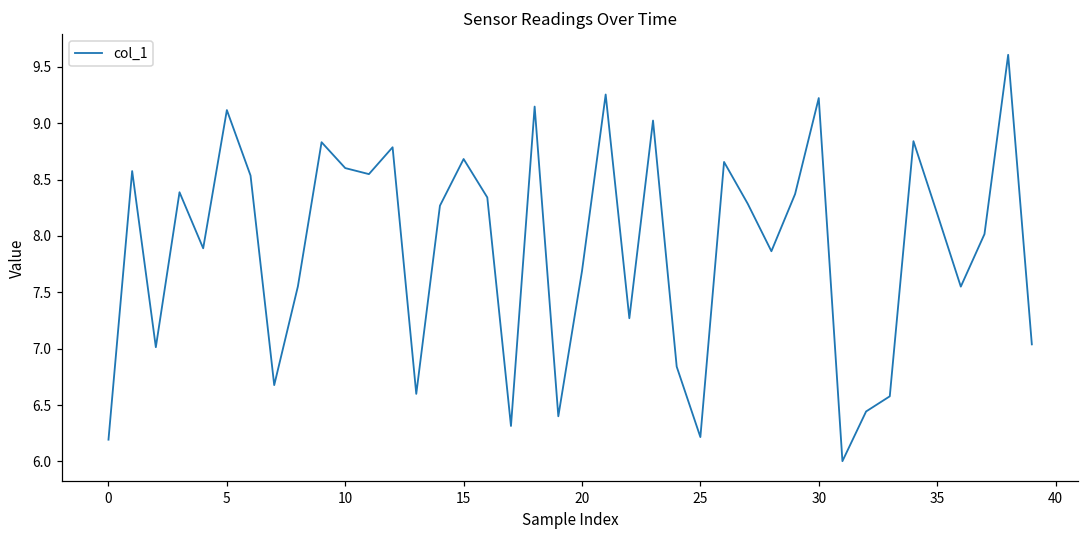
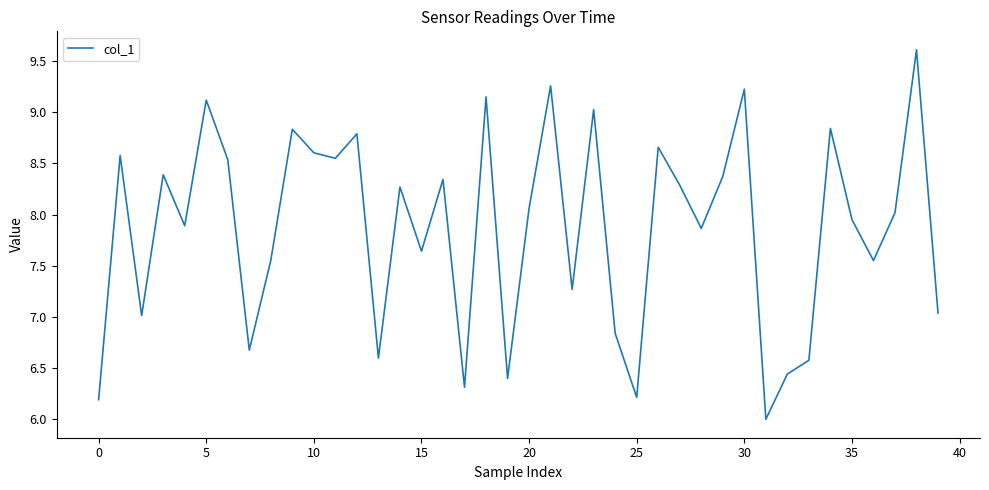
15: 8.68 -> 7.64
20: 7.69 -> 8.06
35: 8.20 -> 7.95
